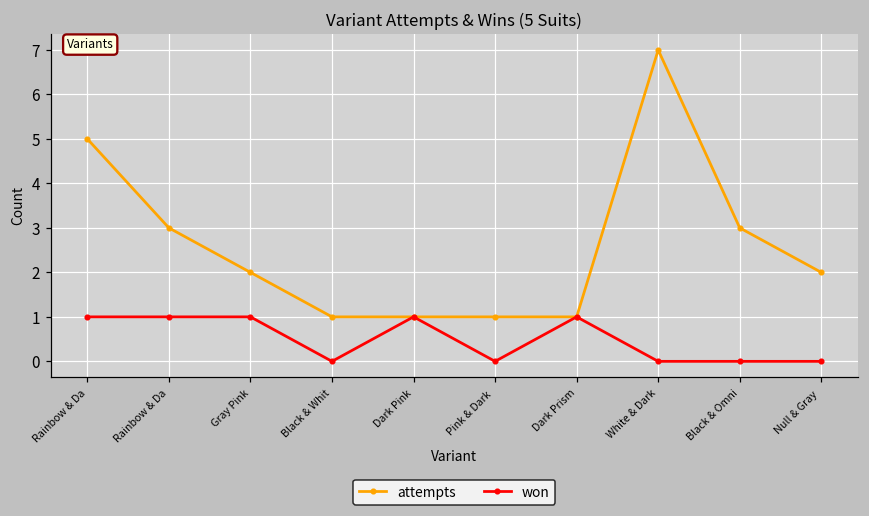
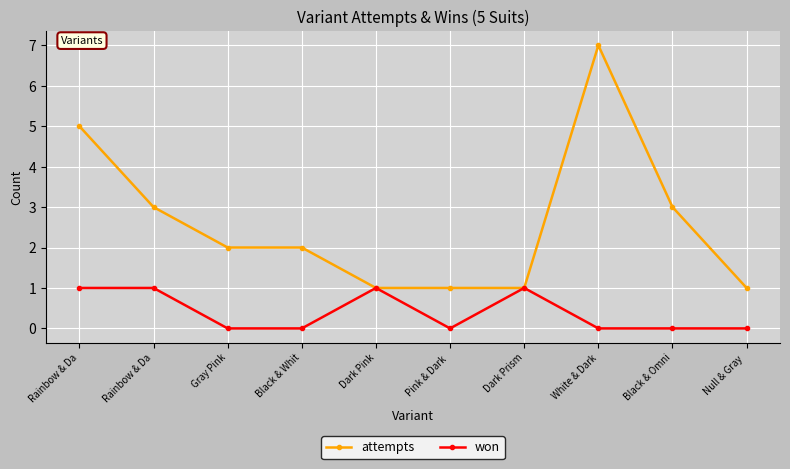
won, Gray Pink: 1 -> 0
attempts, Black & Whit: 1 -> 2
attempts, Null & Gray: 2 -> 1
